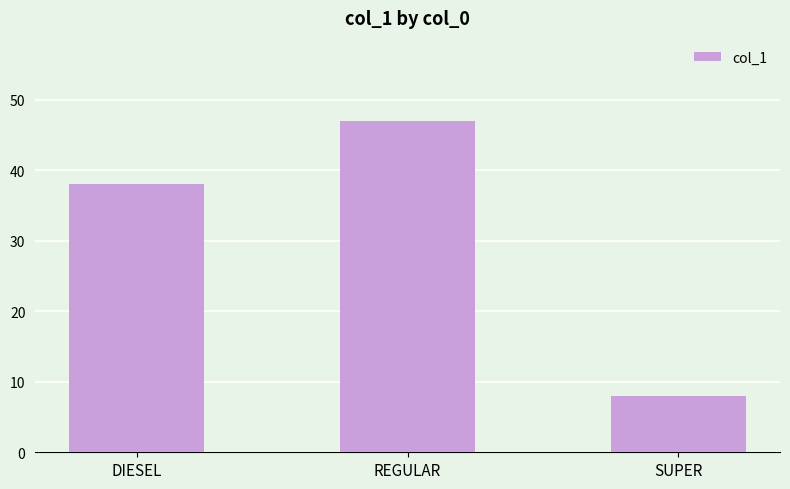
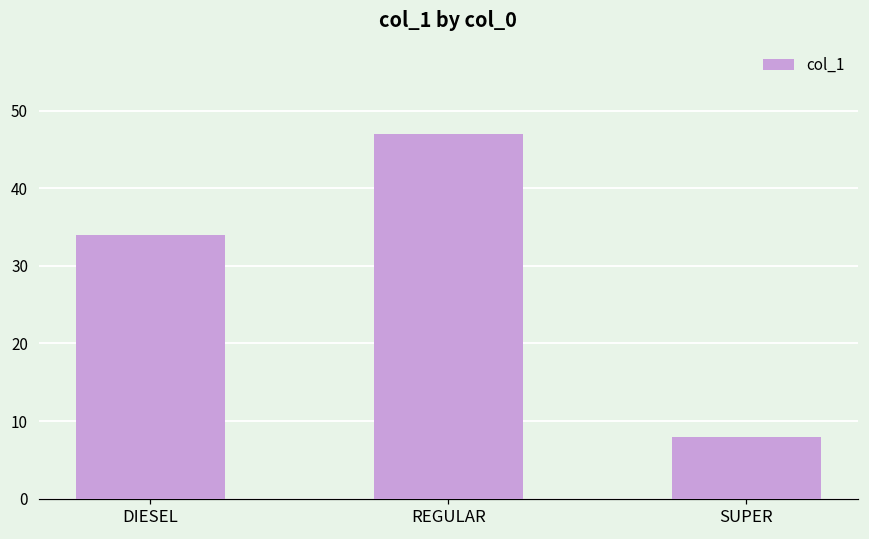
DIESEL: 38 -> 34
